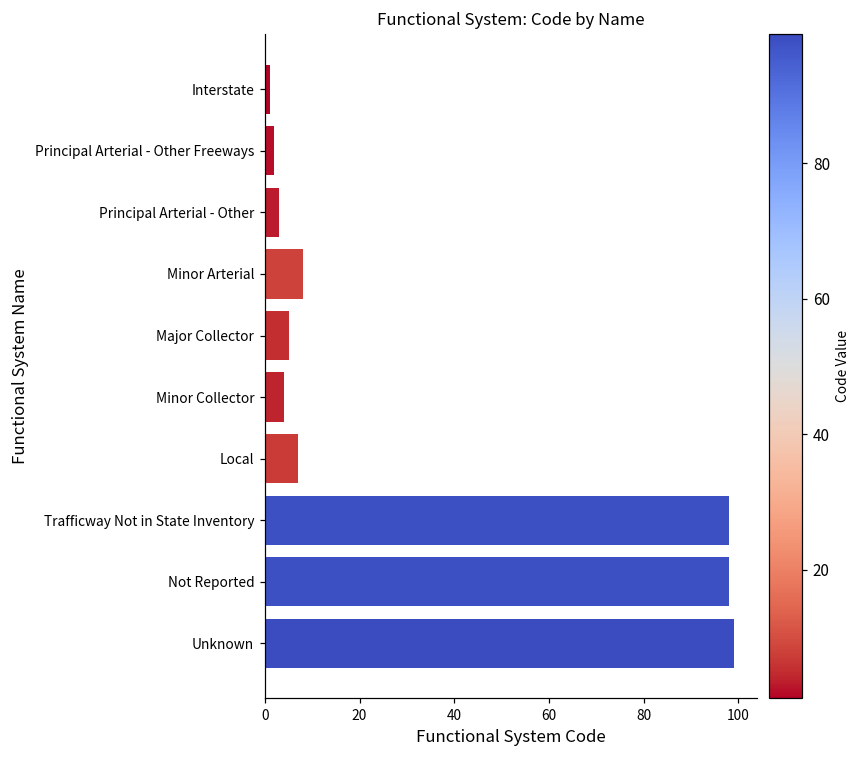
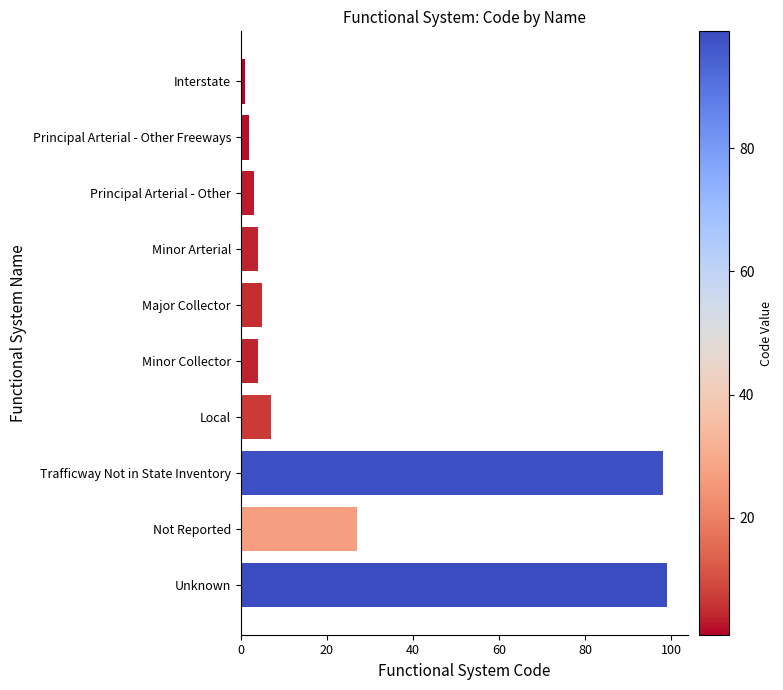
Minor Arterial: 8 -> 4
Not Reported: 98 -> 27
